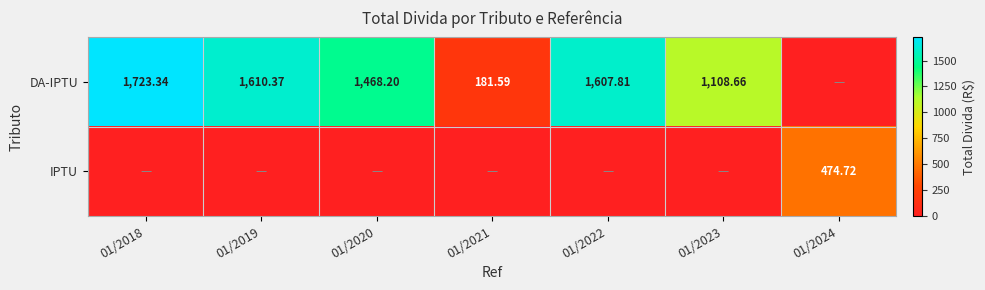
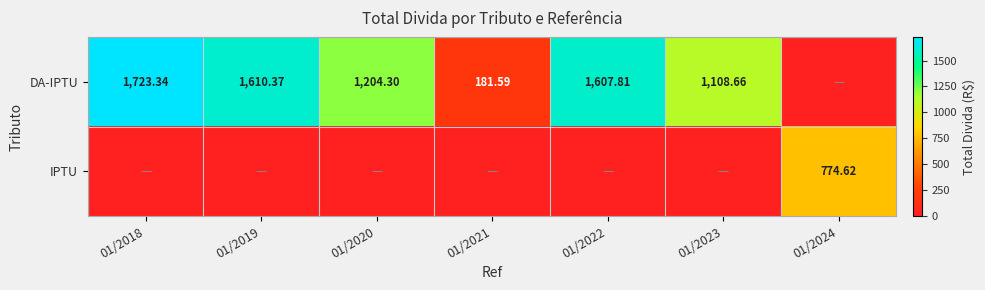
DA-IPTU, 01/2020: 1,468.20 -> 1,204.30
IPTU, 01/2024: 474.72 -> 774.62
